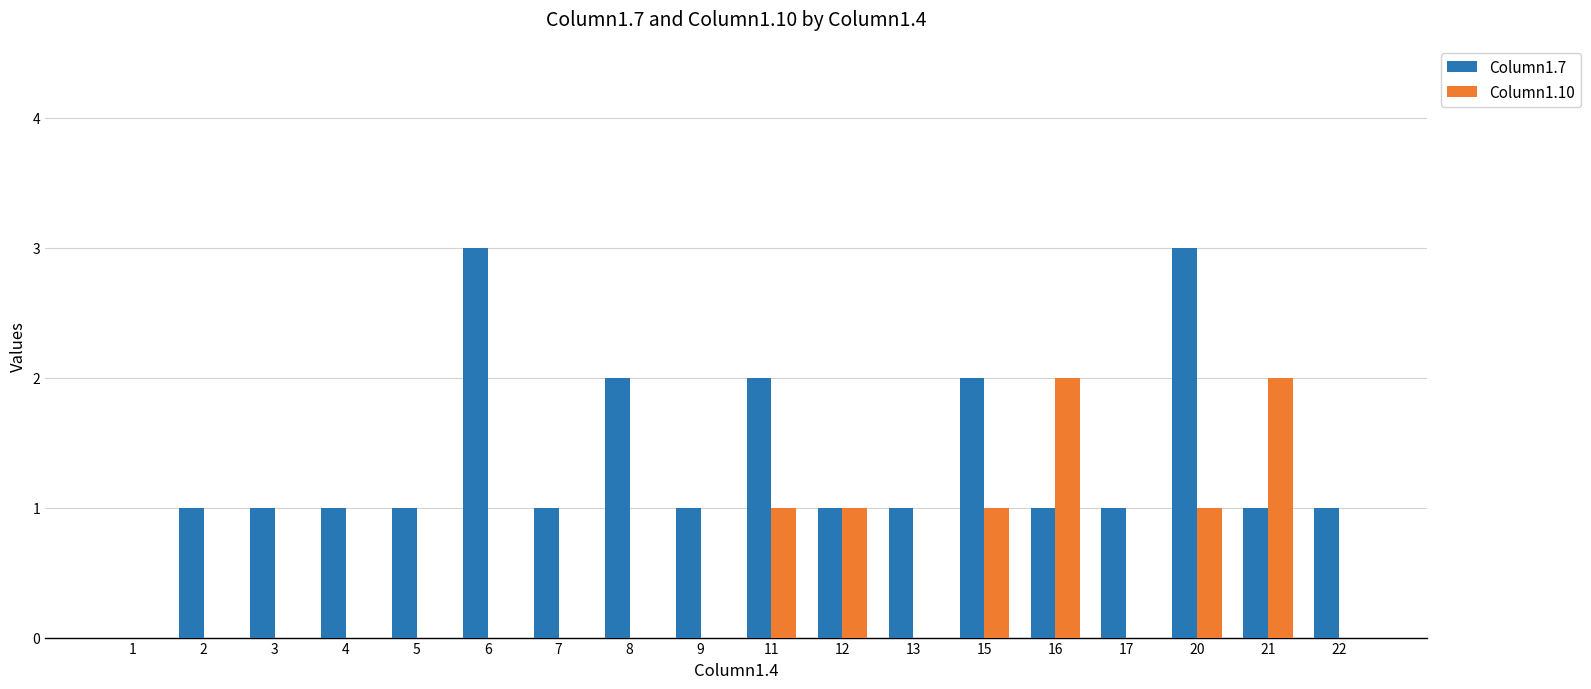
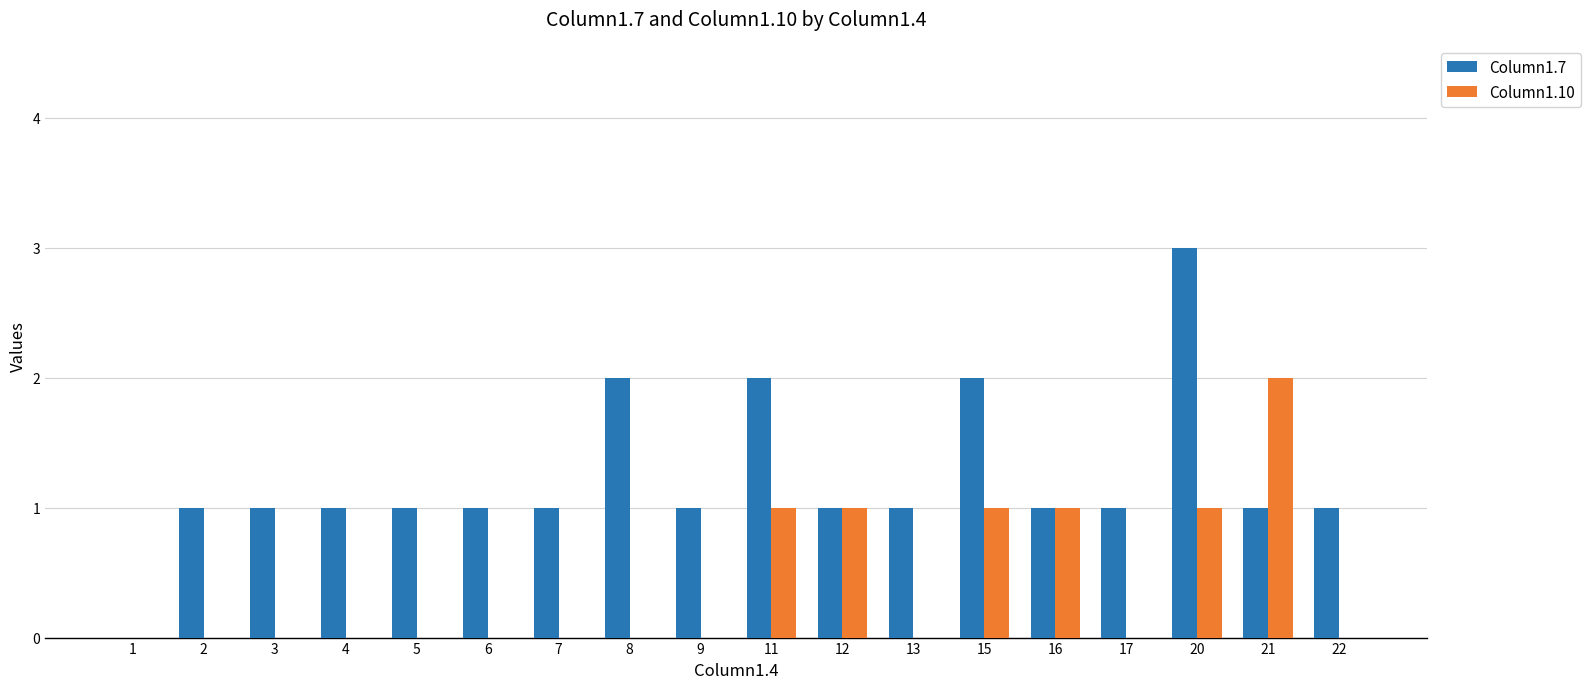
Column1.7, 6: 3 -> 1
Column1.10, 16: 2 -> 1
